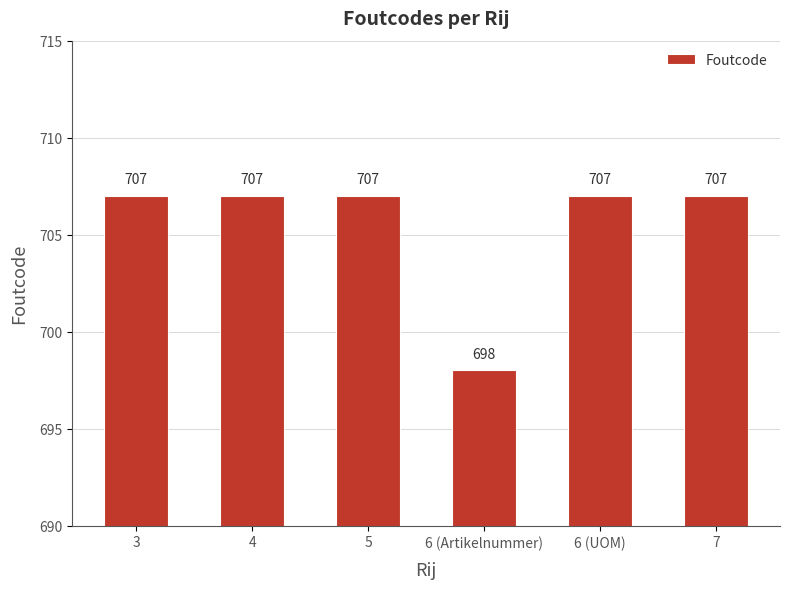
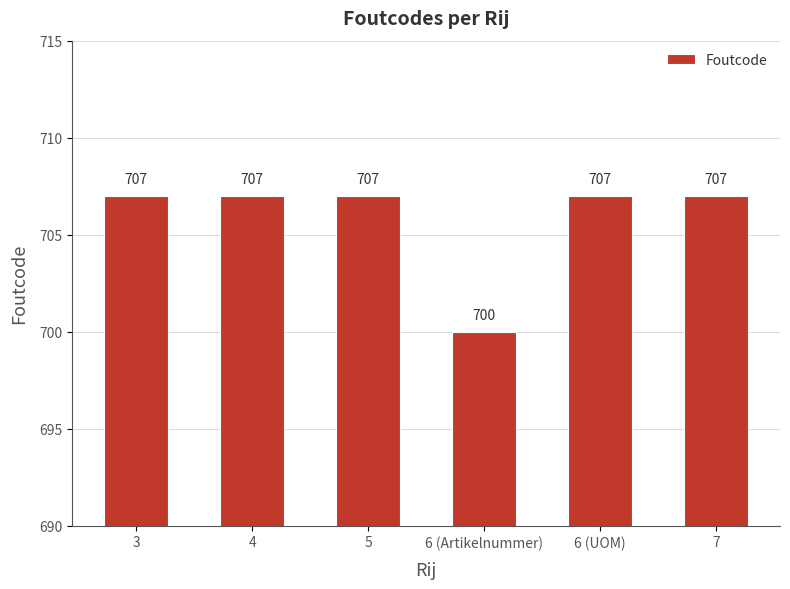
6 (Artikelnummer): 698 -> 700
